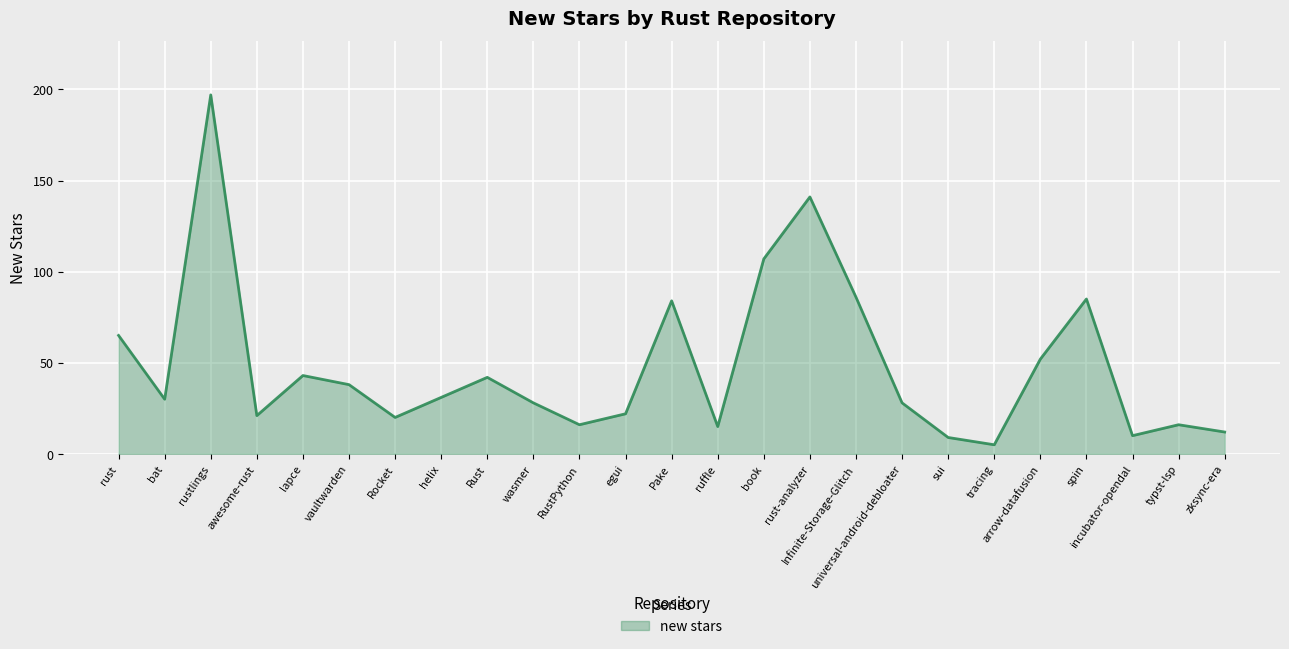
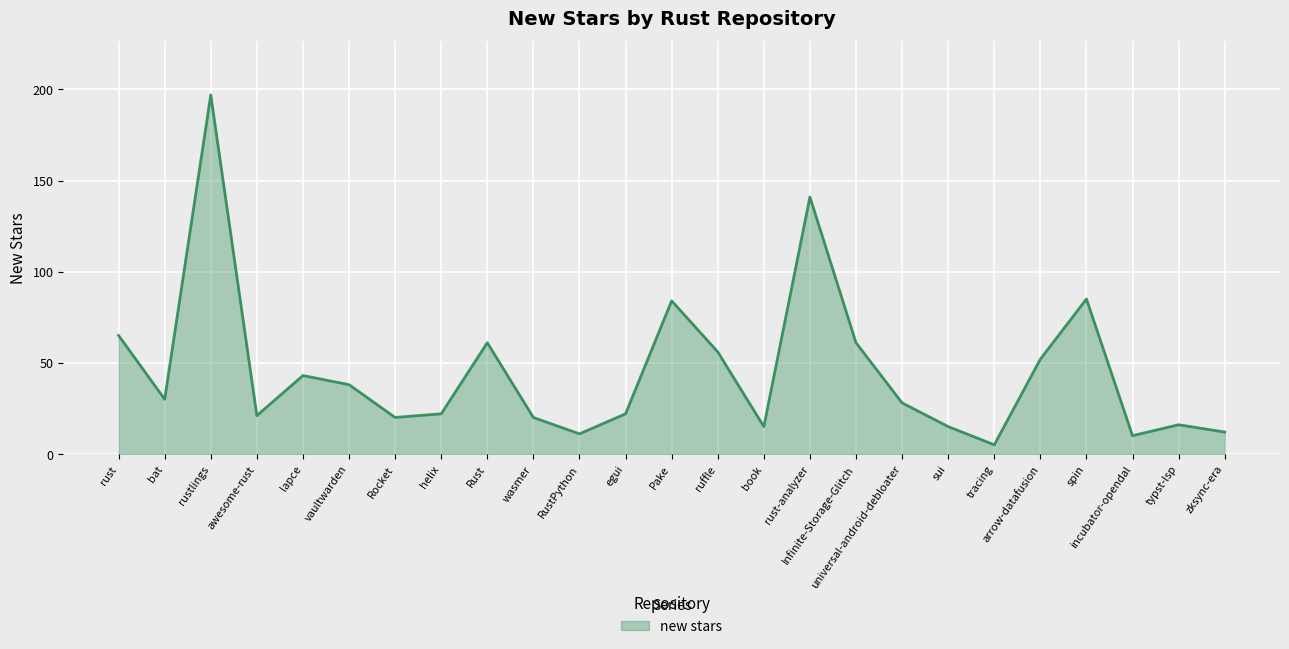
helix: 31 -> 22
Rust: 42 -> 61
wasmer: 28 -> 20
RustPython: 16 -> 11
ruffle: 15 -> 56
book: 107 -> 15
Infinite-Storage-Glitch: 86 -> 61
sui: 9 -> 15
